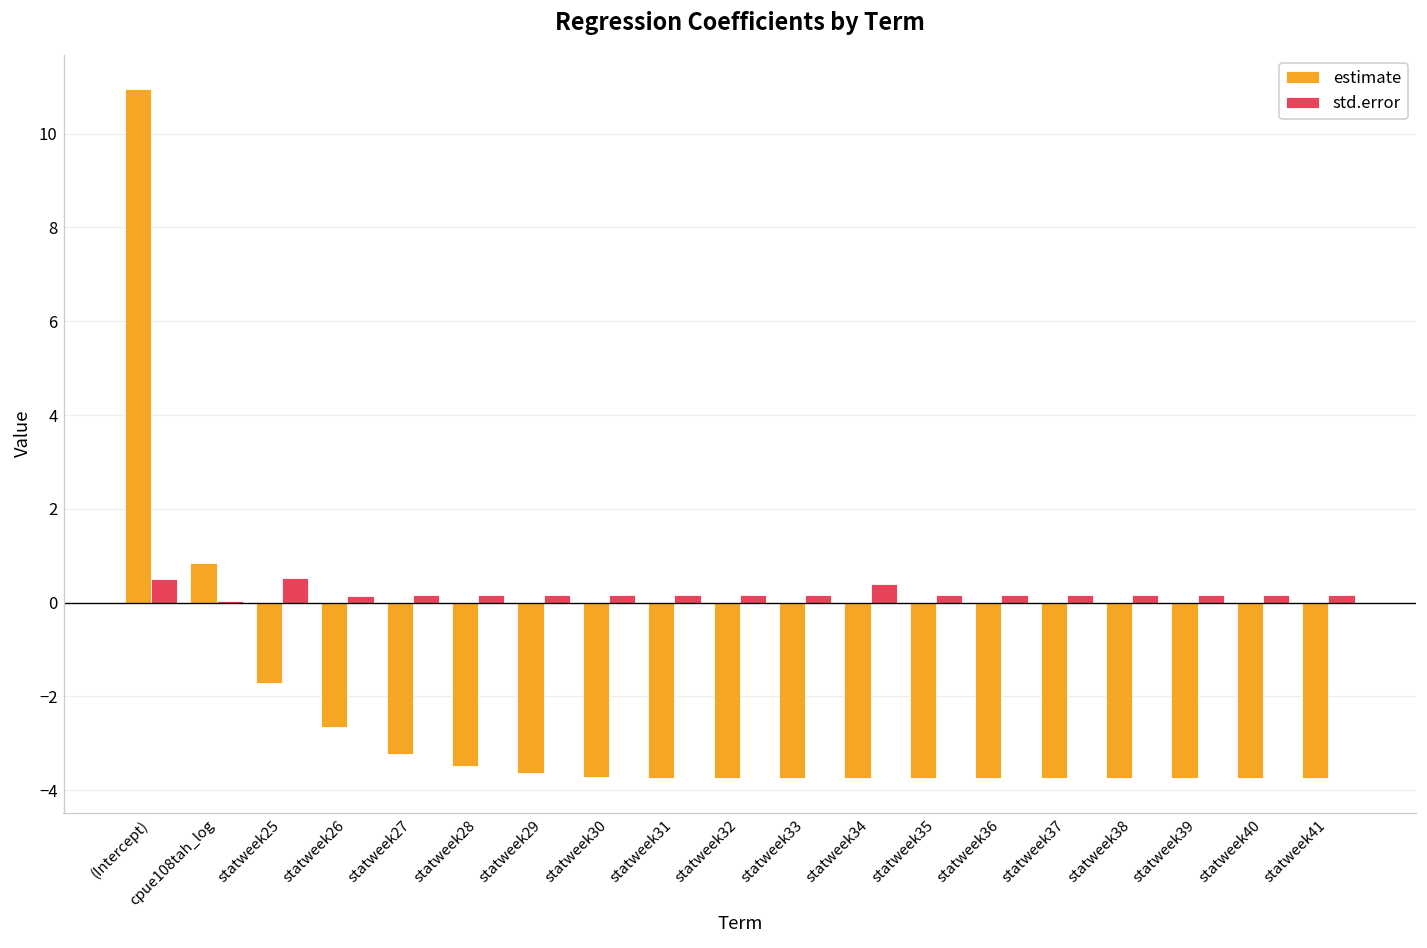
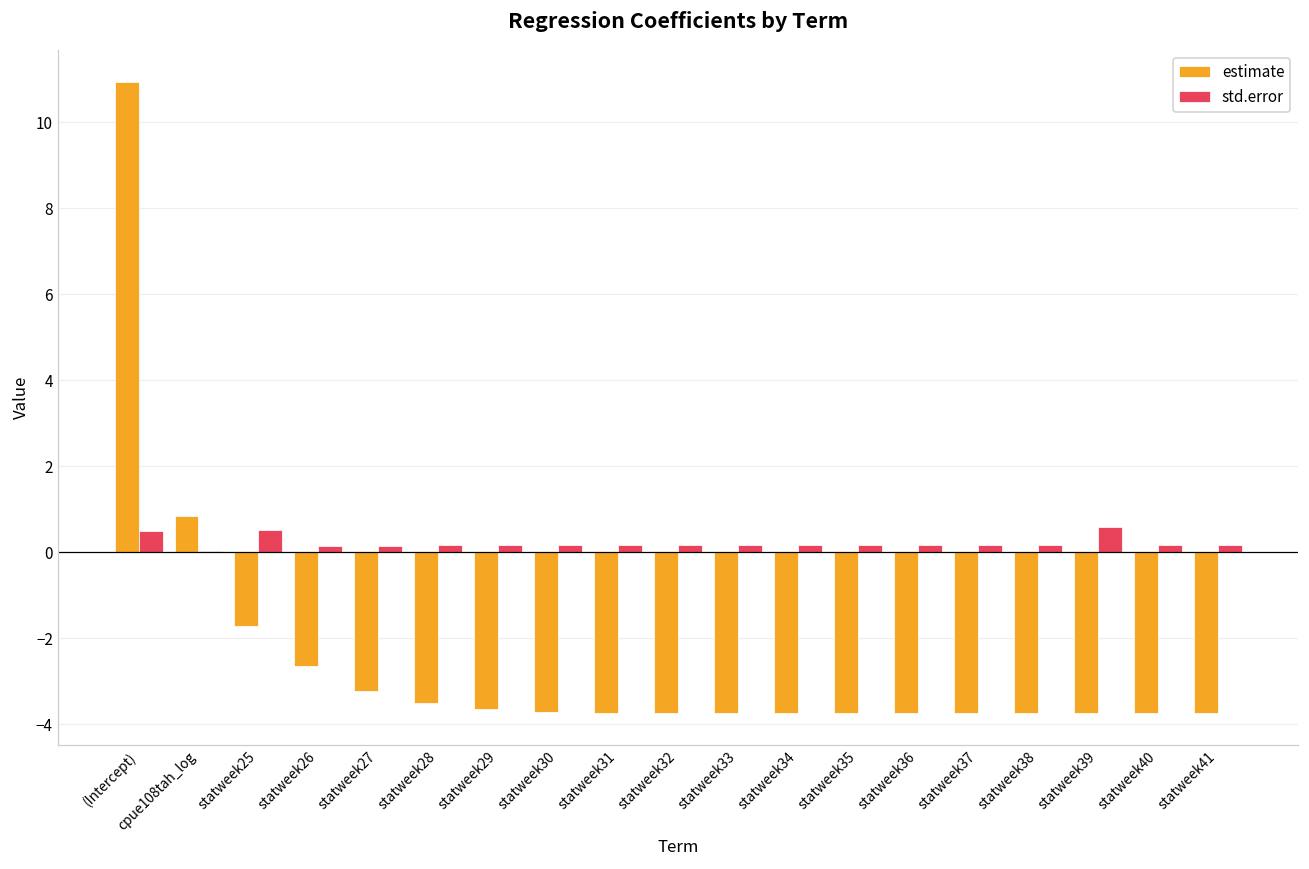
std.error, statweek34: 0.4 -> 0.2
std.error, statweek39: 0.2 -> 0.6
